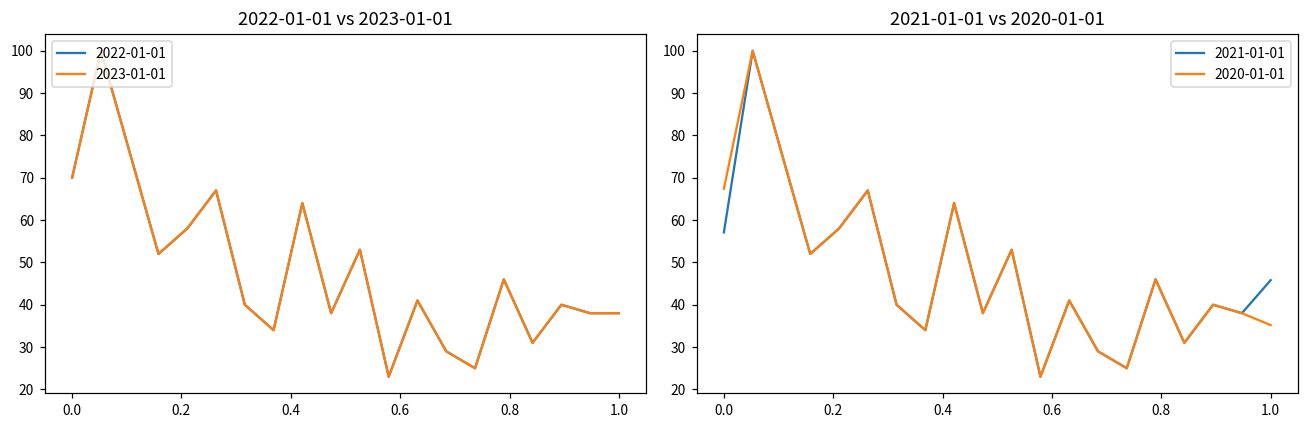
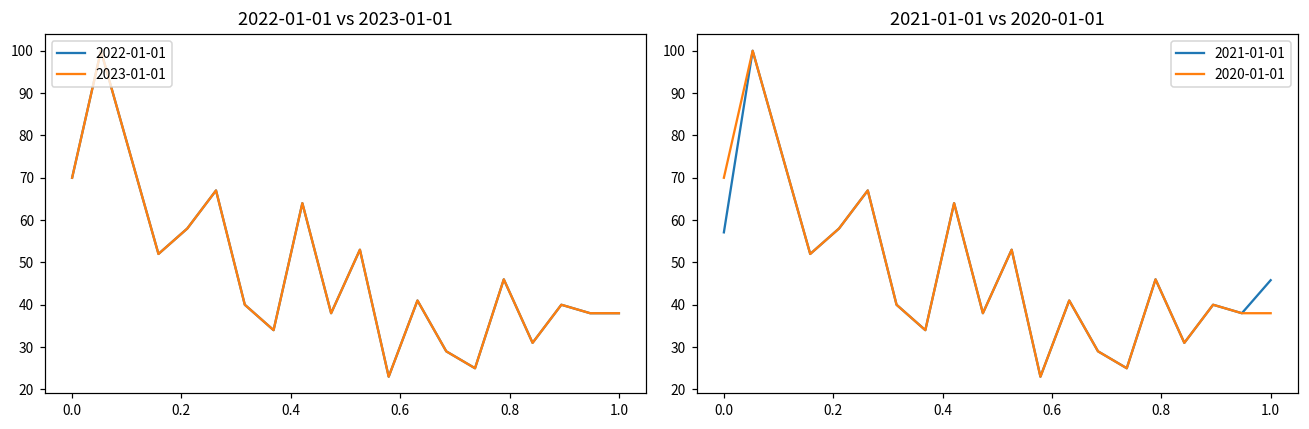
2021-01-01 vs 2020-01-01, 2020-01-01, 0.0: 67 -> 70
2021-01-01 vs 2020-01-01, 2020-01-01, 1.0: 35 -> 38
